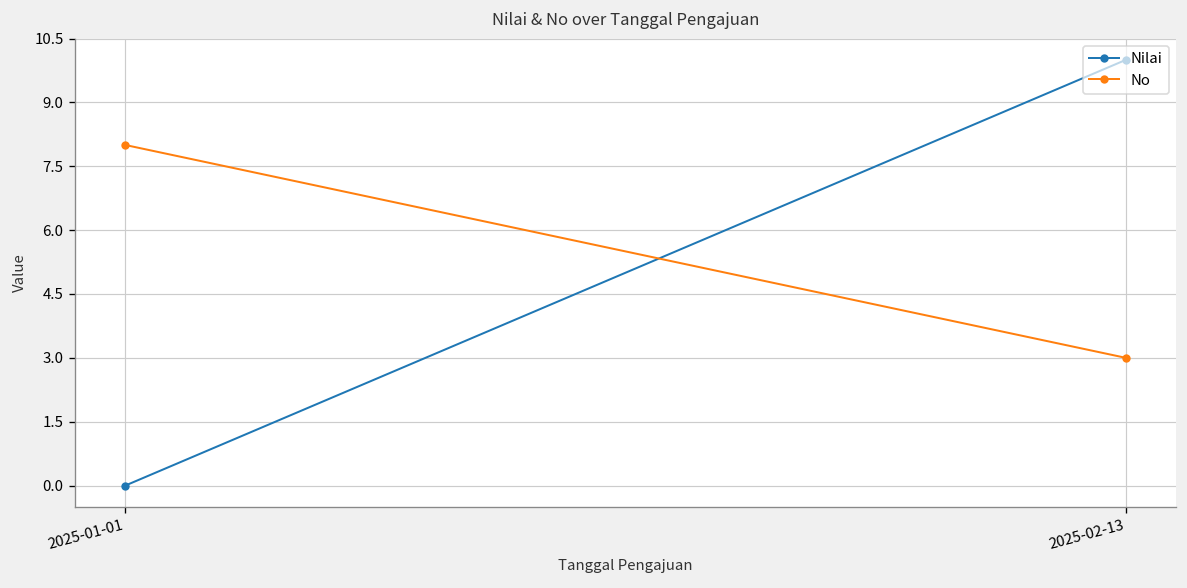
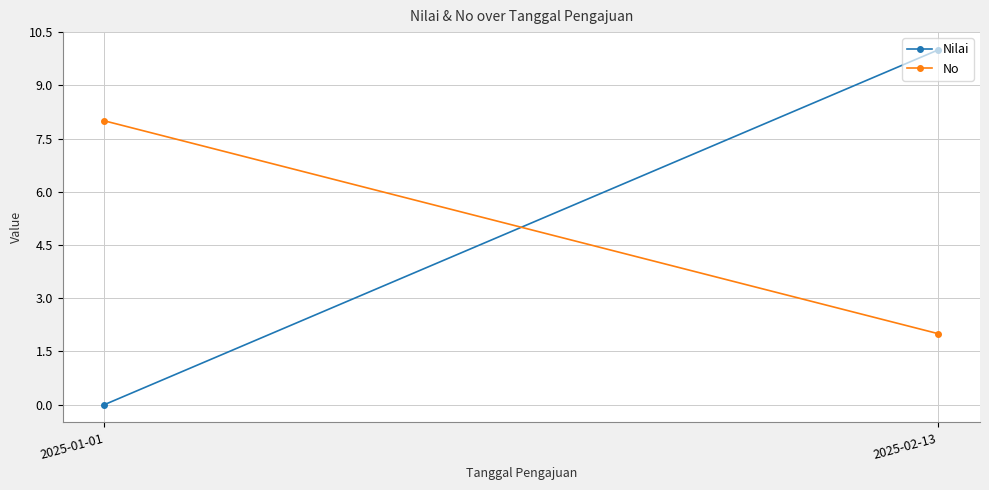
No, 2025-02-13: 3 -> 2
